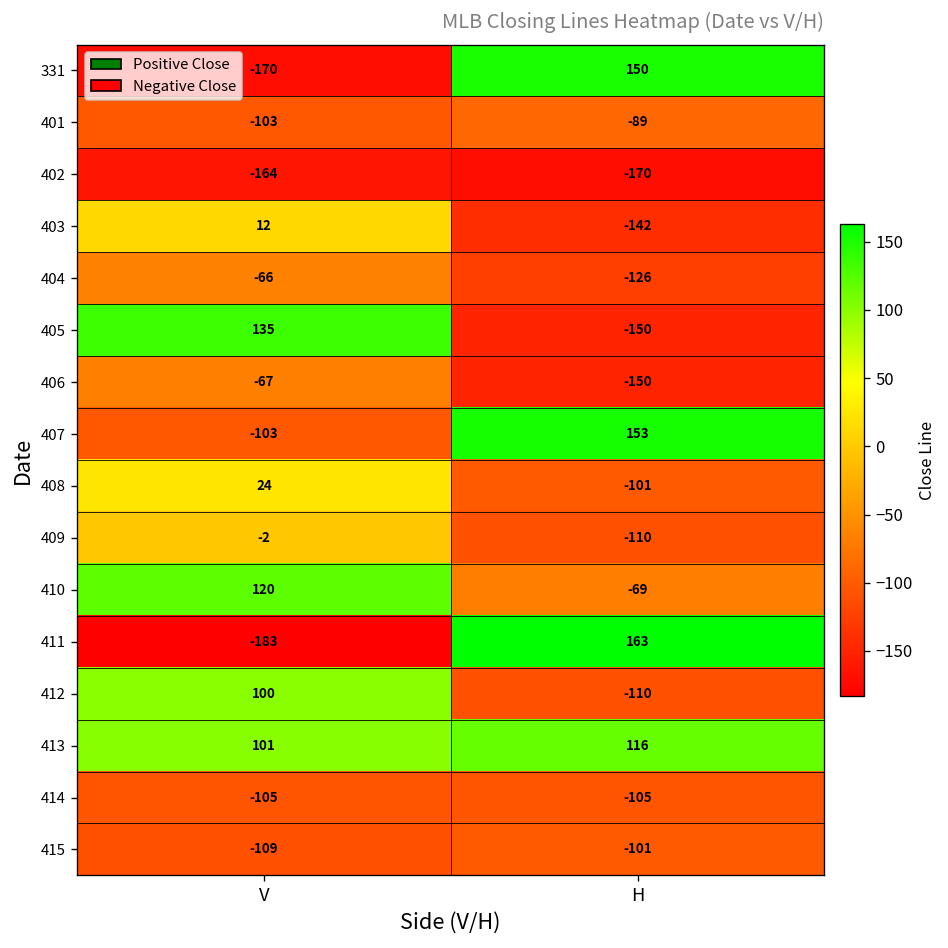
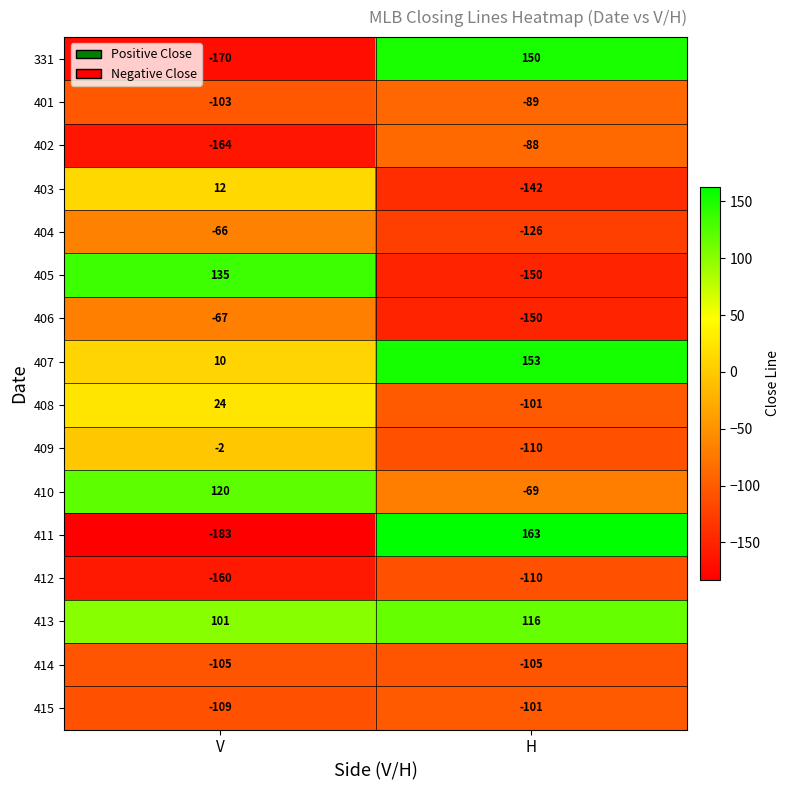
402, H: -170 -> -88
407, V: -103 -> 10
412, V: 100 -> -160
